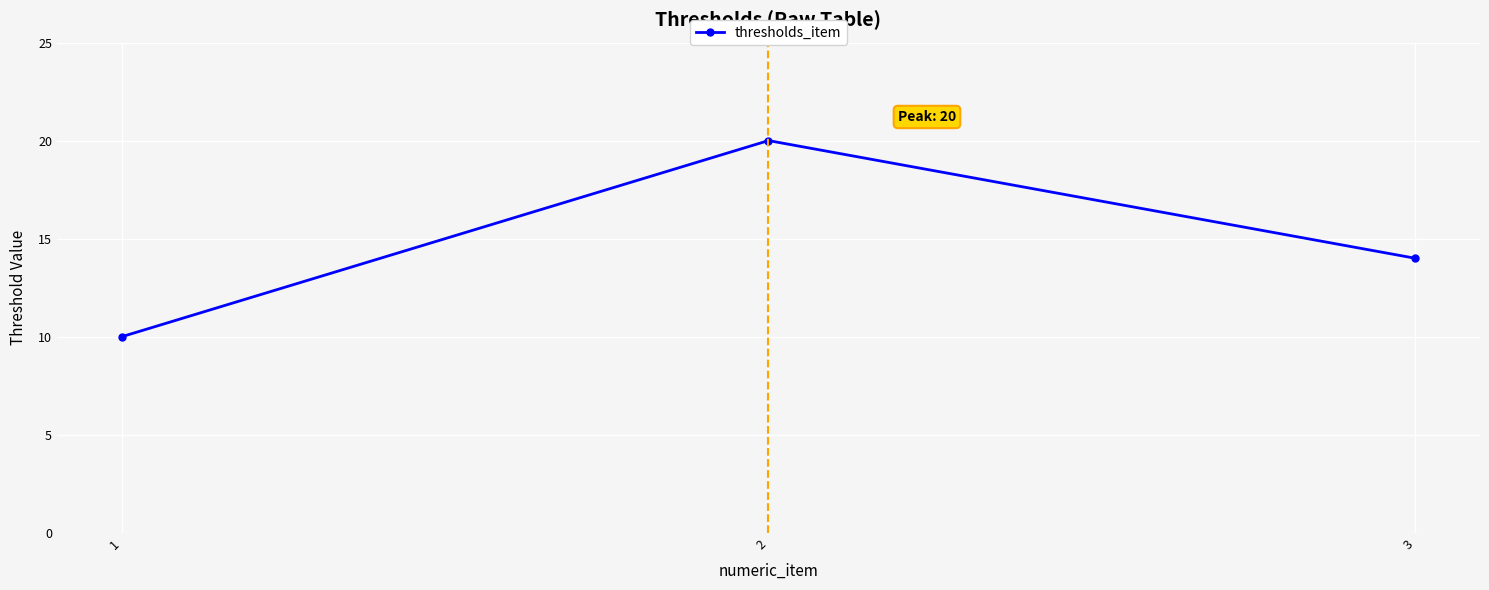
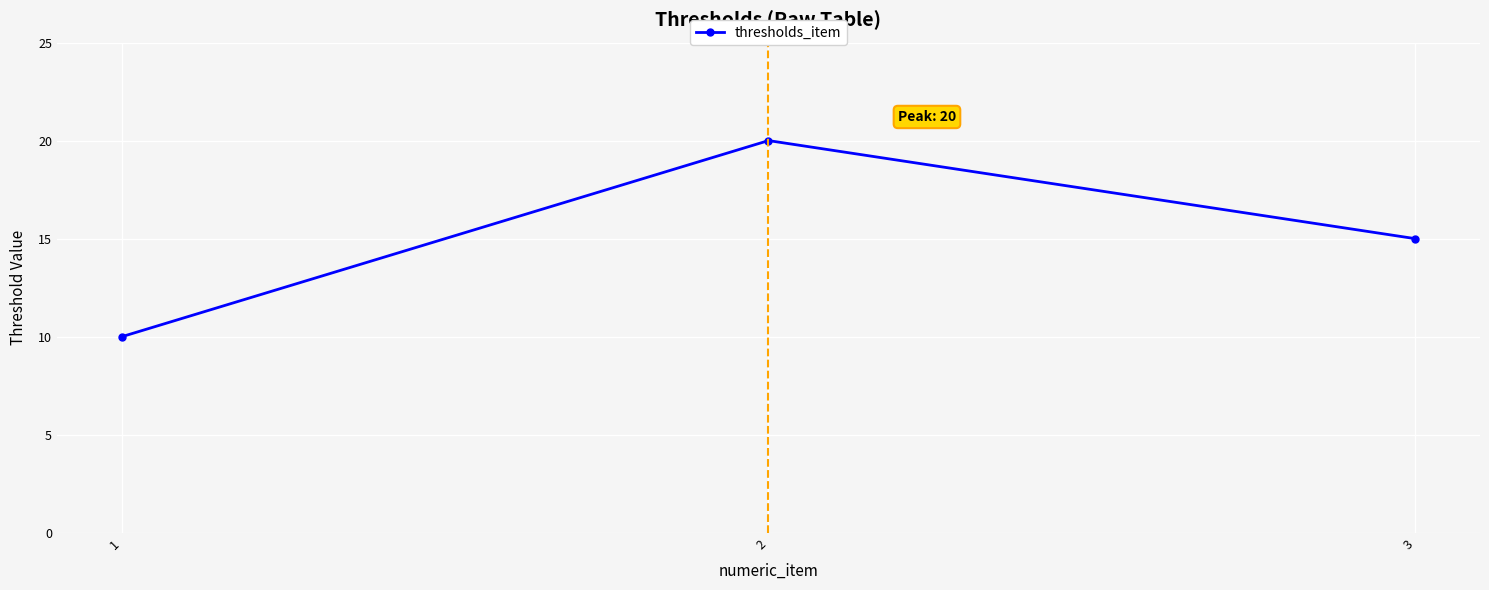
3: 14 -> 15
